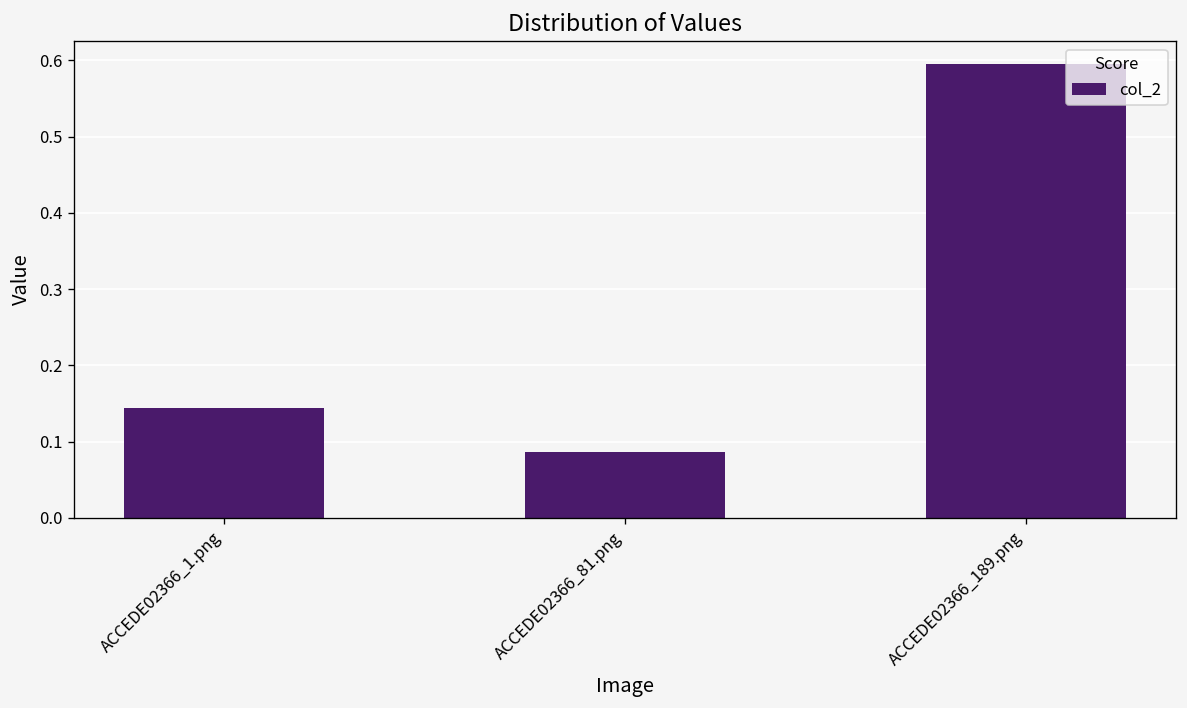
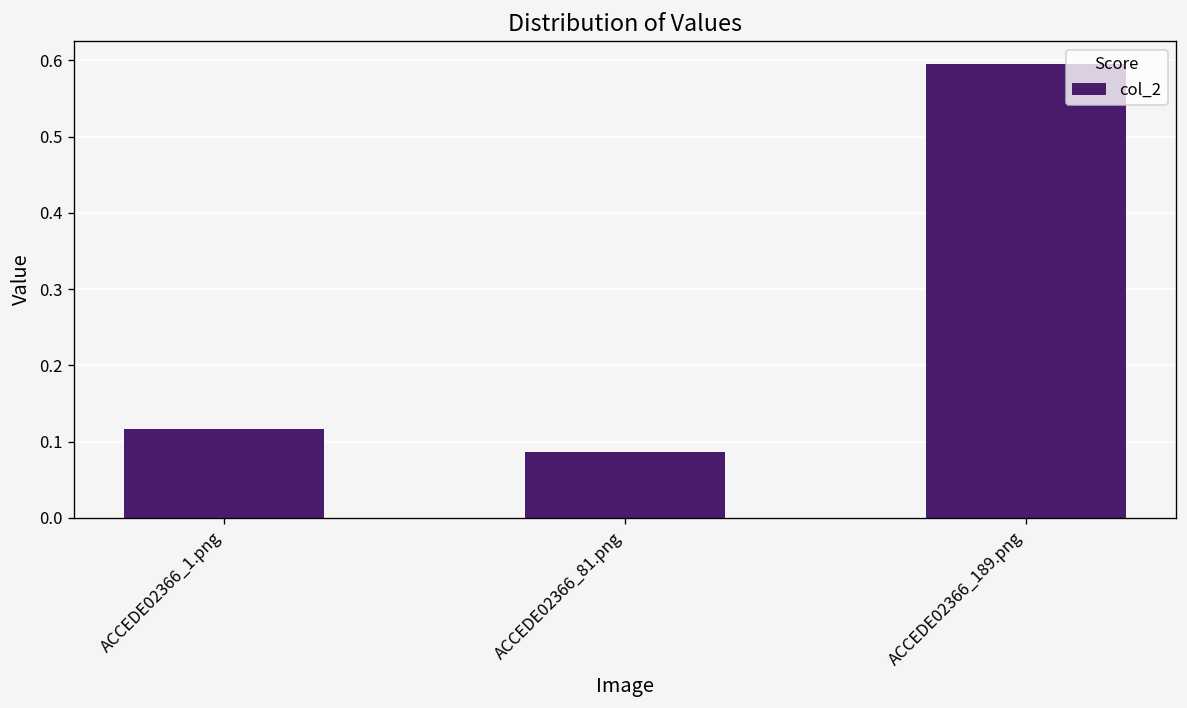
ACCEDE02366_1.png: 0.14 -> 0.12
